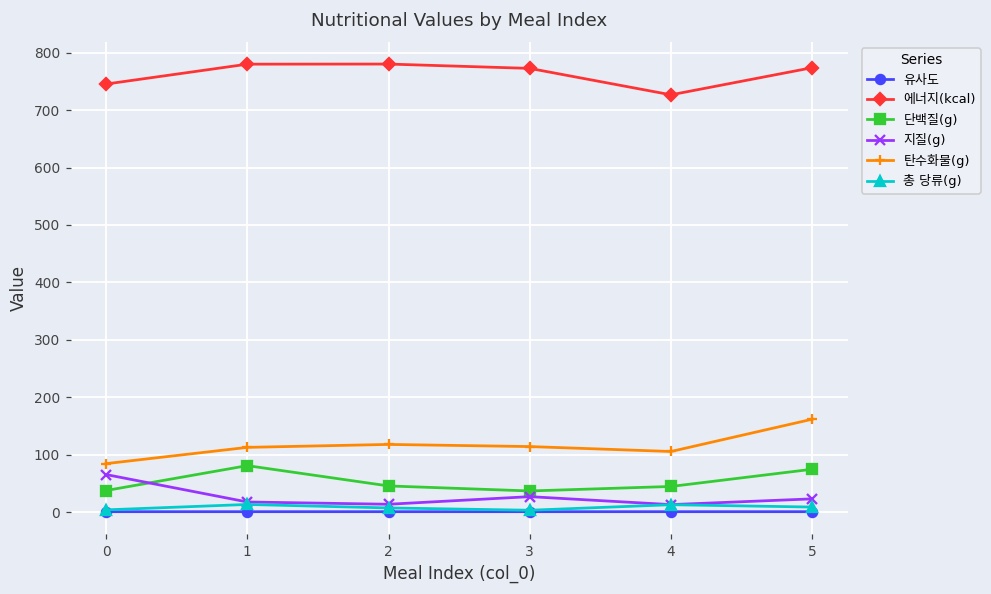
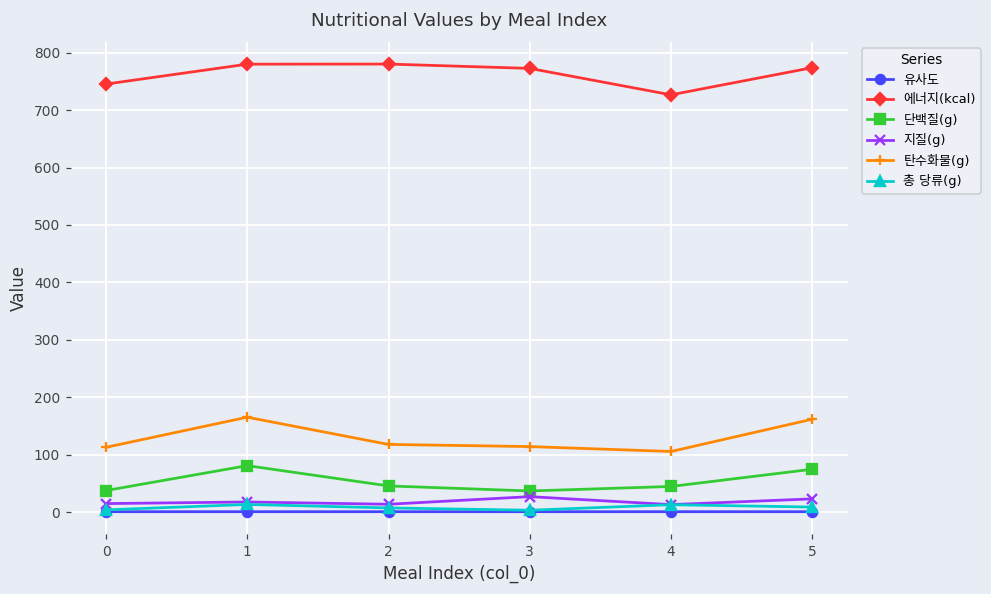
지질(g), 0: 70 -> 20
탄수화물(g), 0: 80 -> 110
탄수화물(g), 1: 110 -> 170
